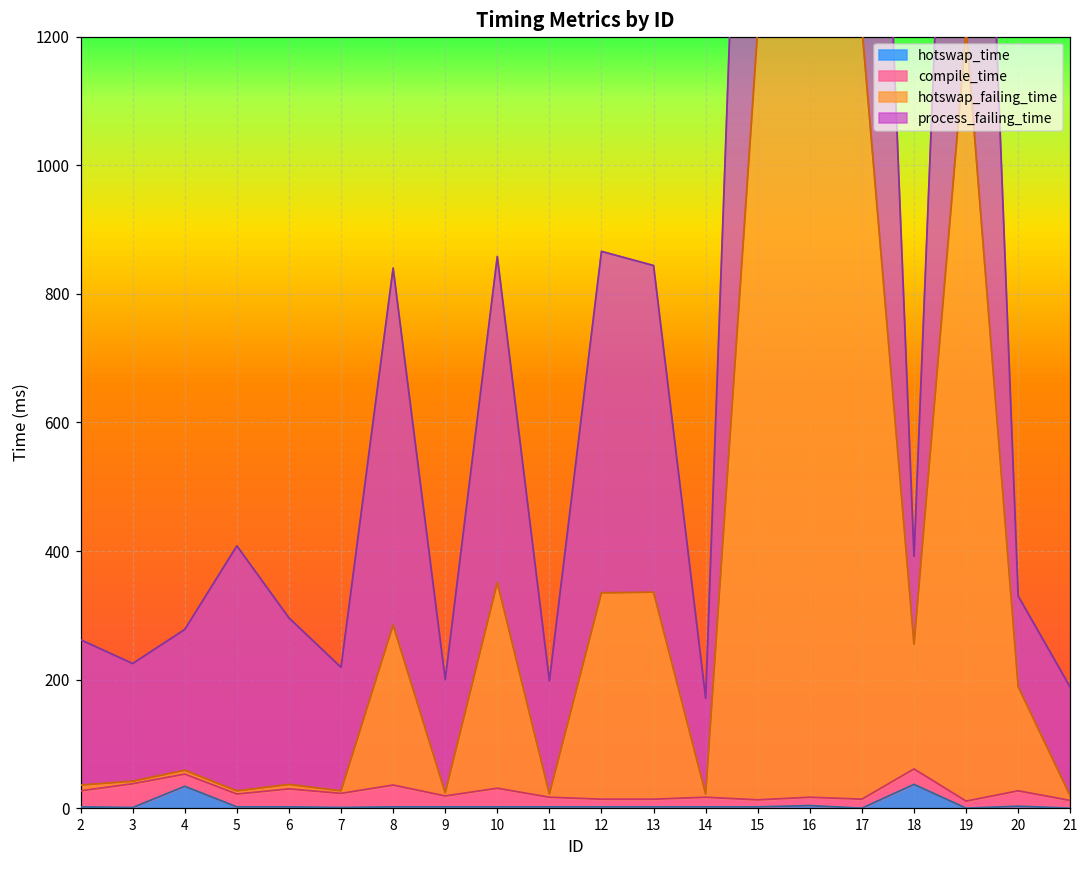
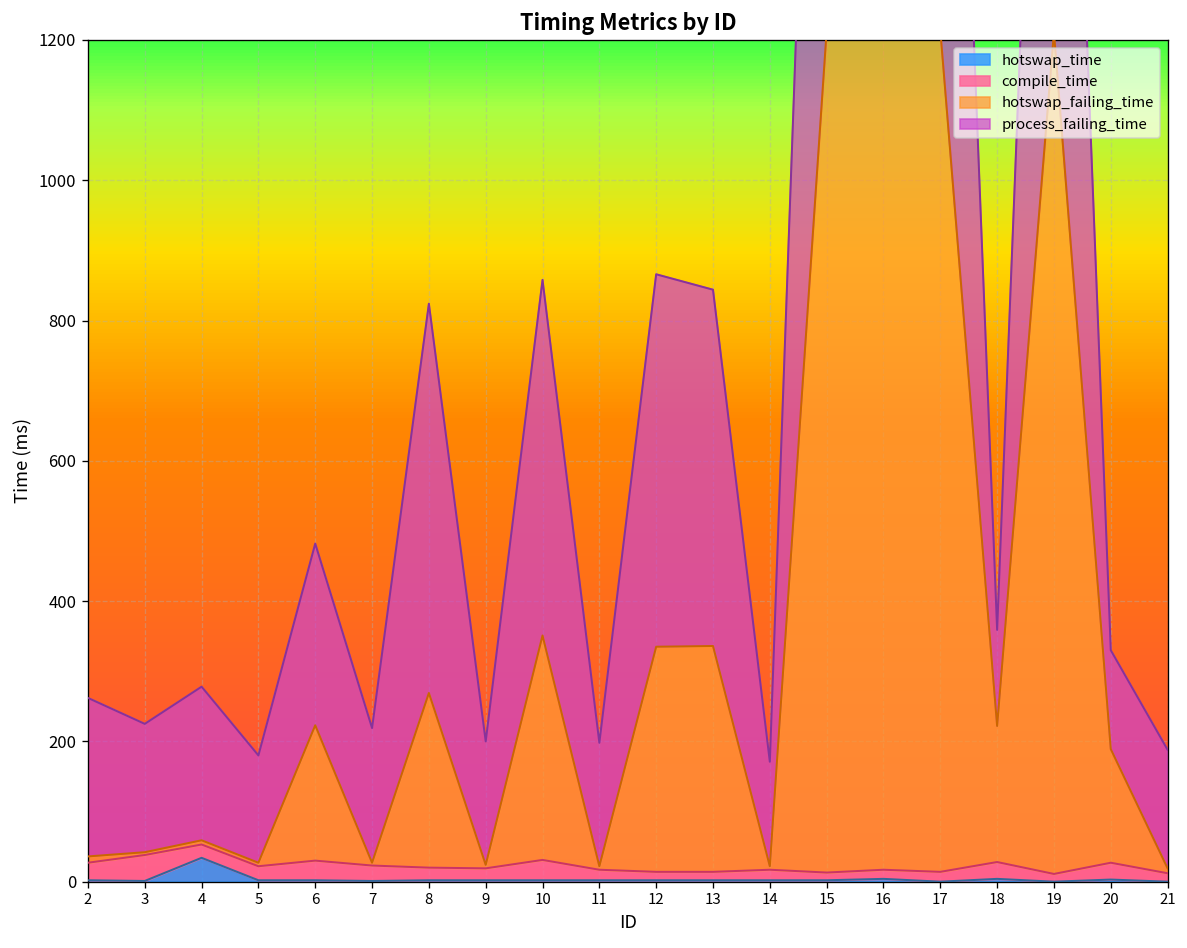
process_failing_time, 5: 380 -> 150
hotswap_failing_time, 6: 10 -> 190
compile_time, 8: 30 -> 20
hotswap_time, 18: 40 -> 0
